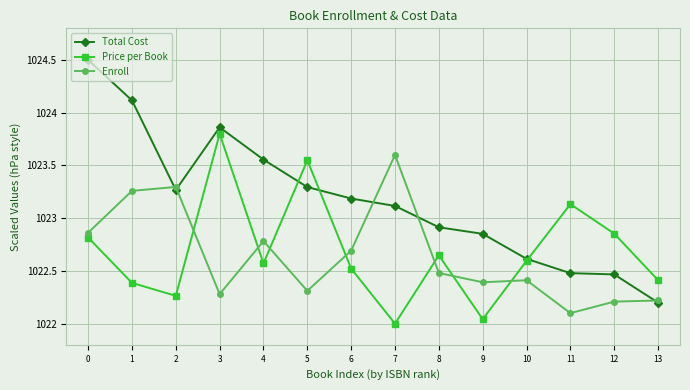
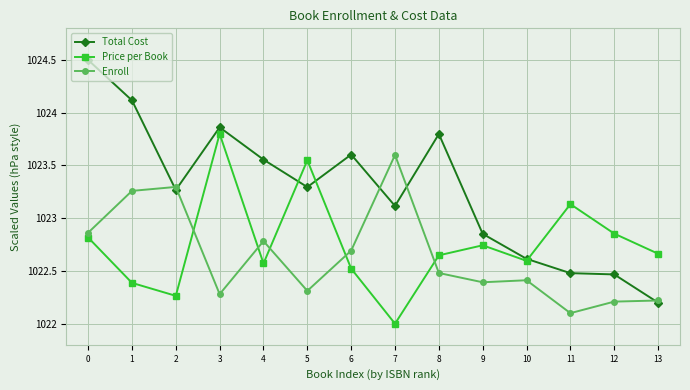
Total Cost, 6: 1023.19 -> 1023.60
Total Cost, 8: 1022.91 -> 1023.80
Price per Book, 9: 1022.04 -> 1022.74
Price per Book, 13: 1022.41 -> 1022.66
